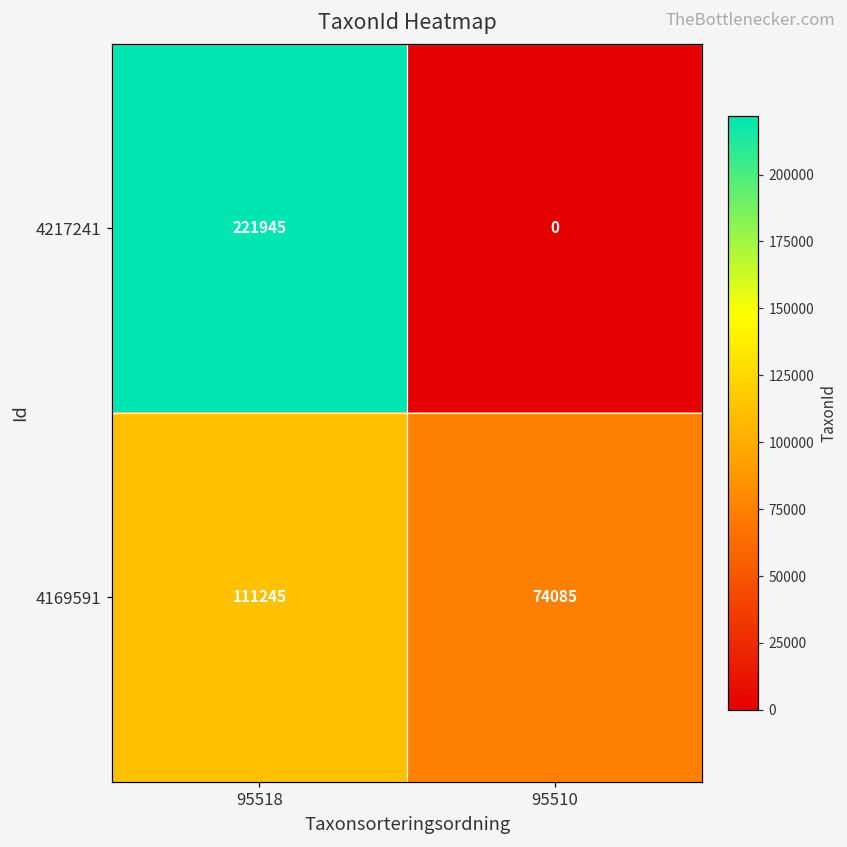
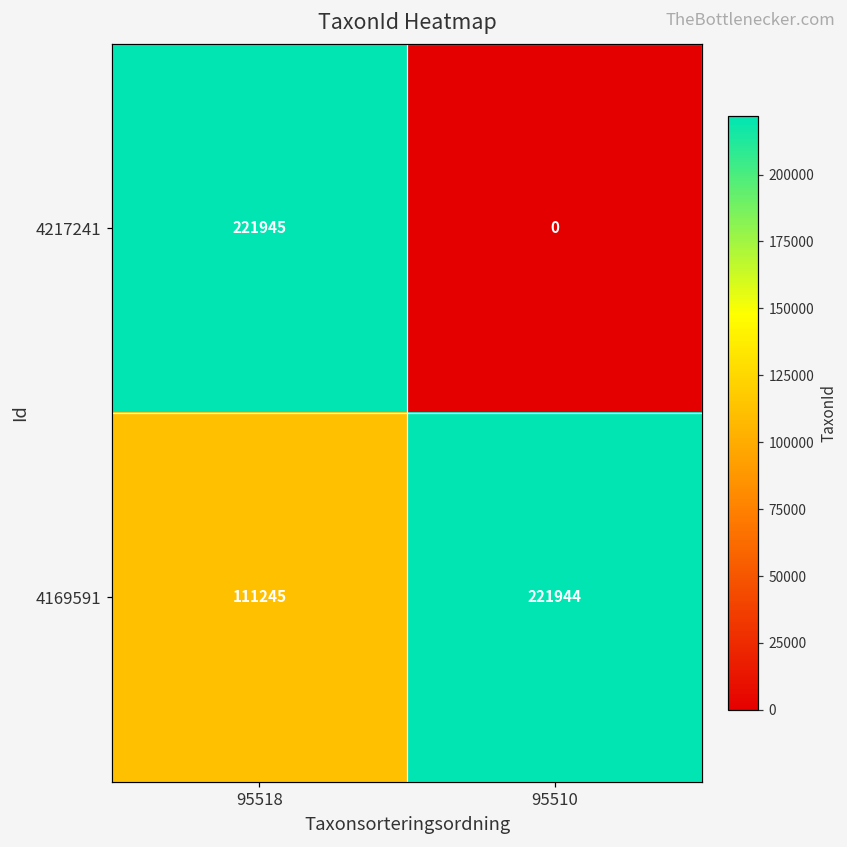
4169591, 95510: 74085 -> 221944
